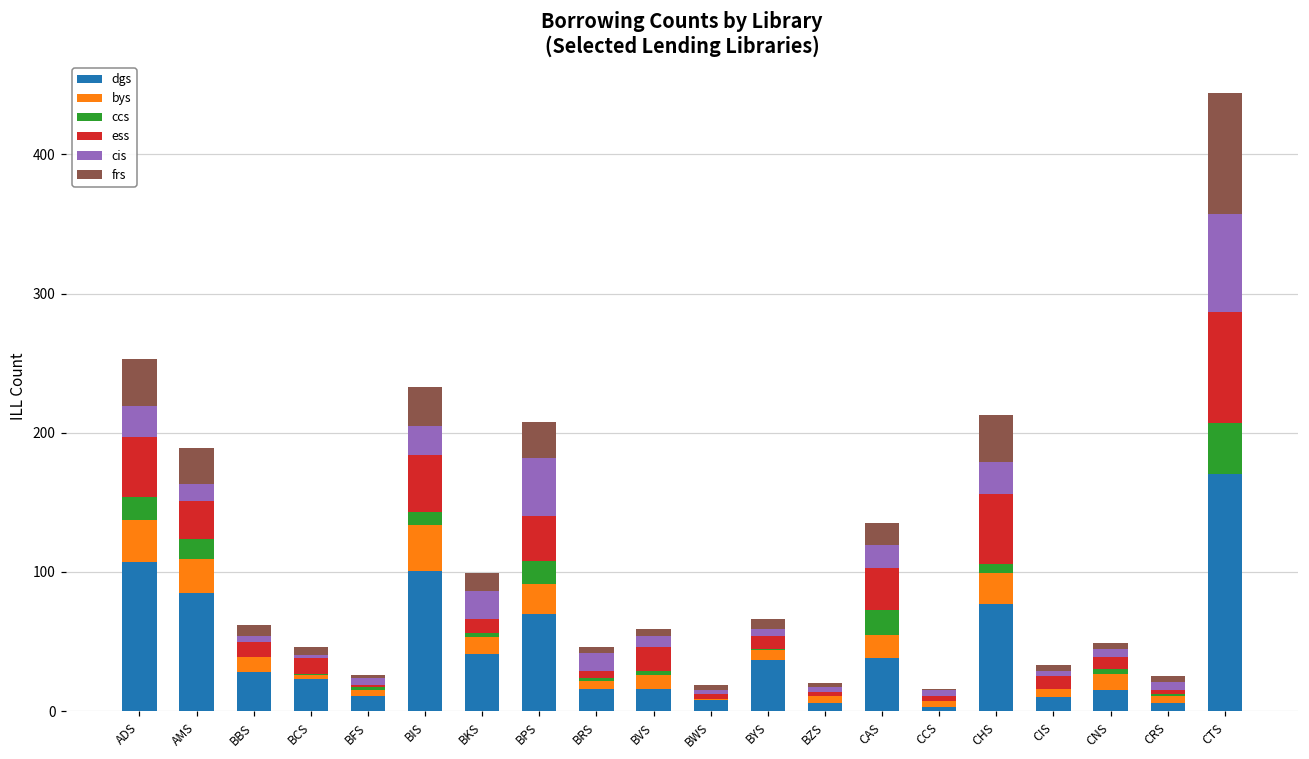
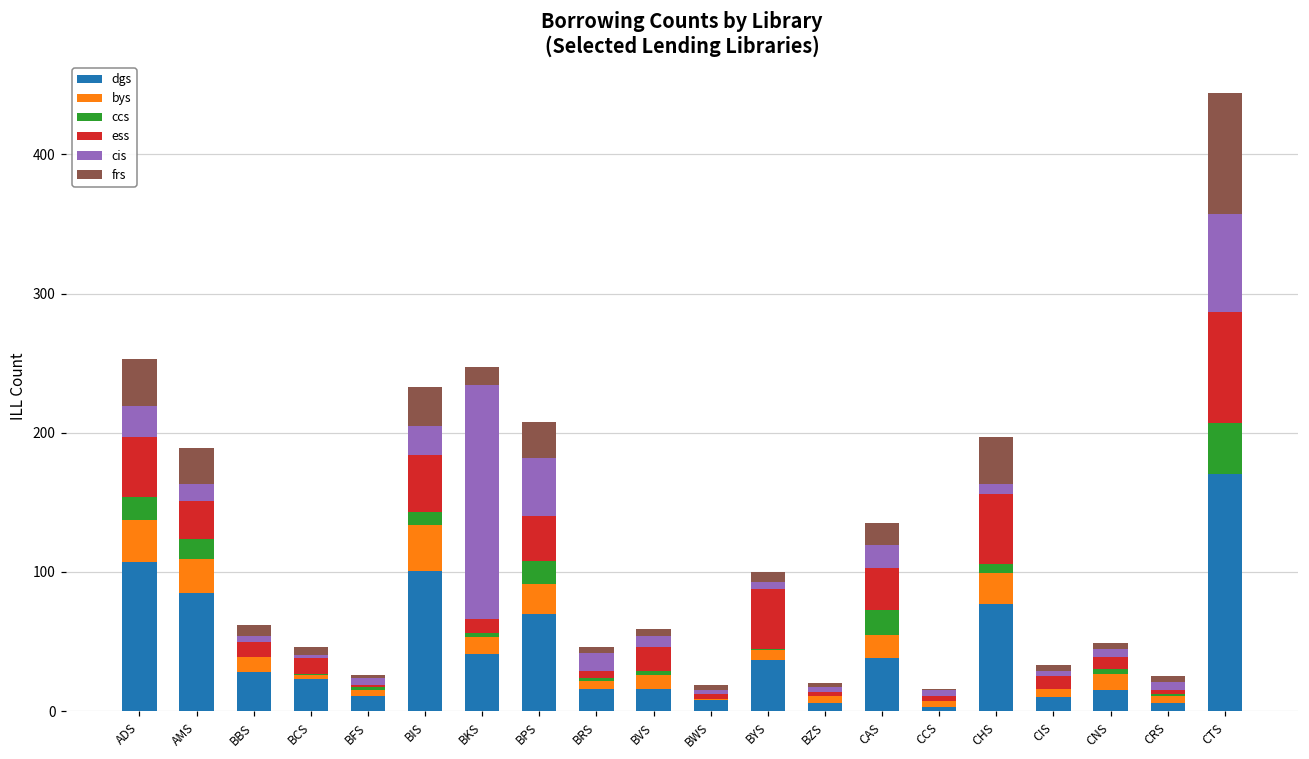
cis, BKS: 20 -> 168
ess, BYS: 9 -> 43
cis, CHS: 23 -> 7
